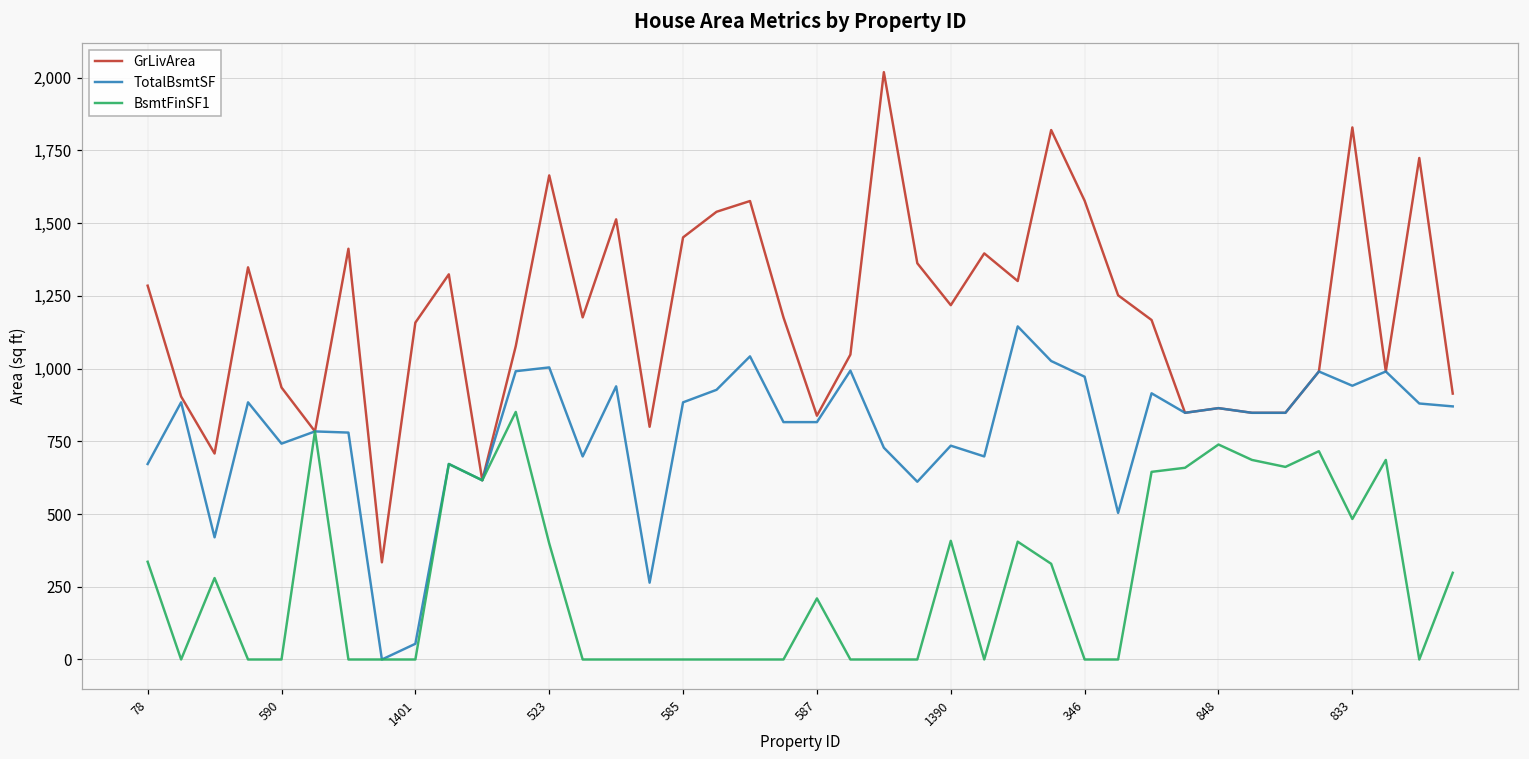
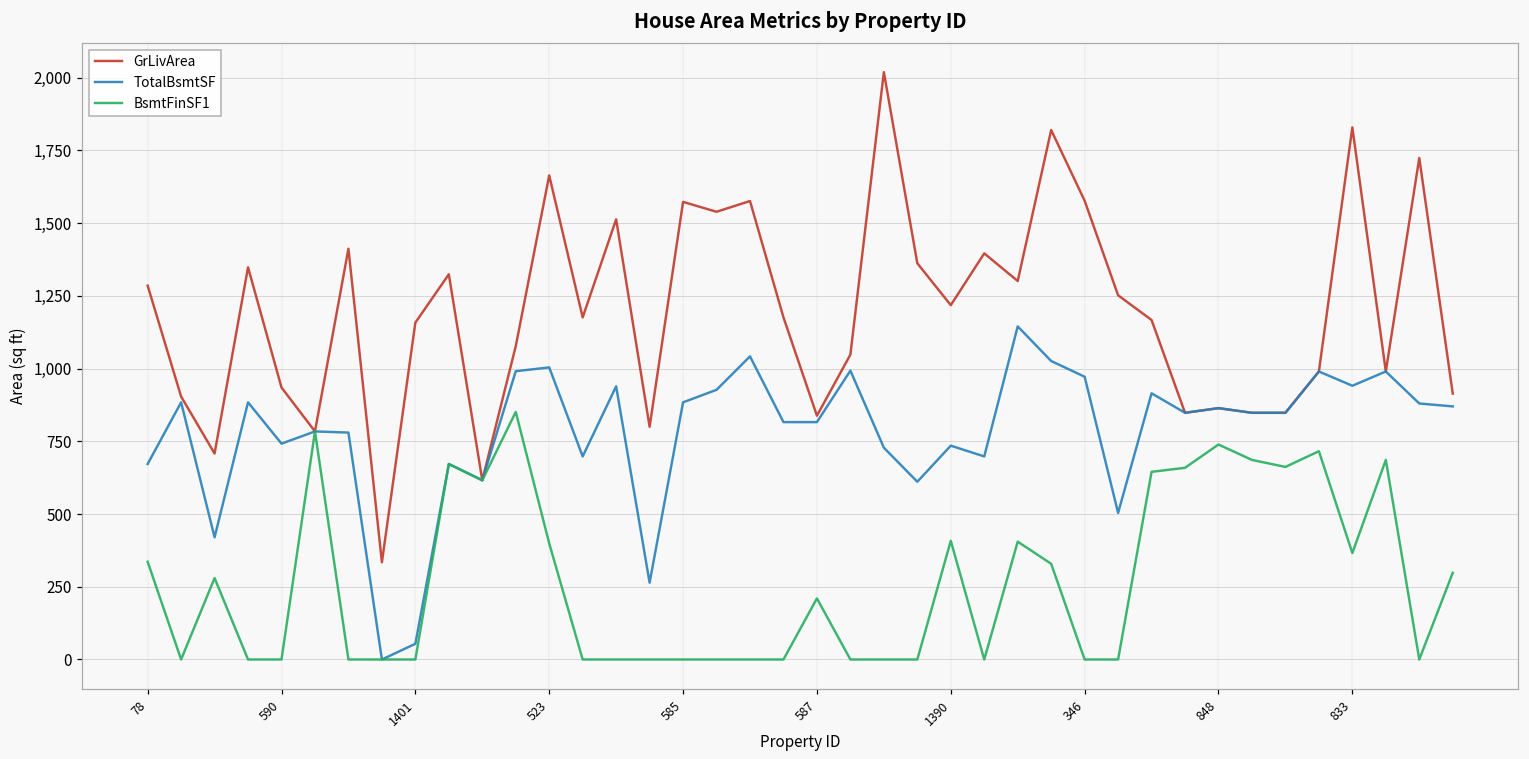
GrLivArea, 585: 1,450 -> 1,570
BsmtFinSF1, 833: 480 -> 370
